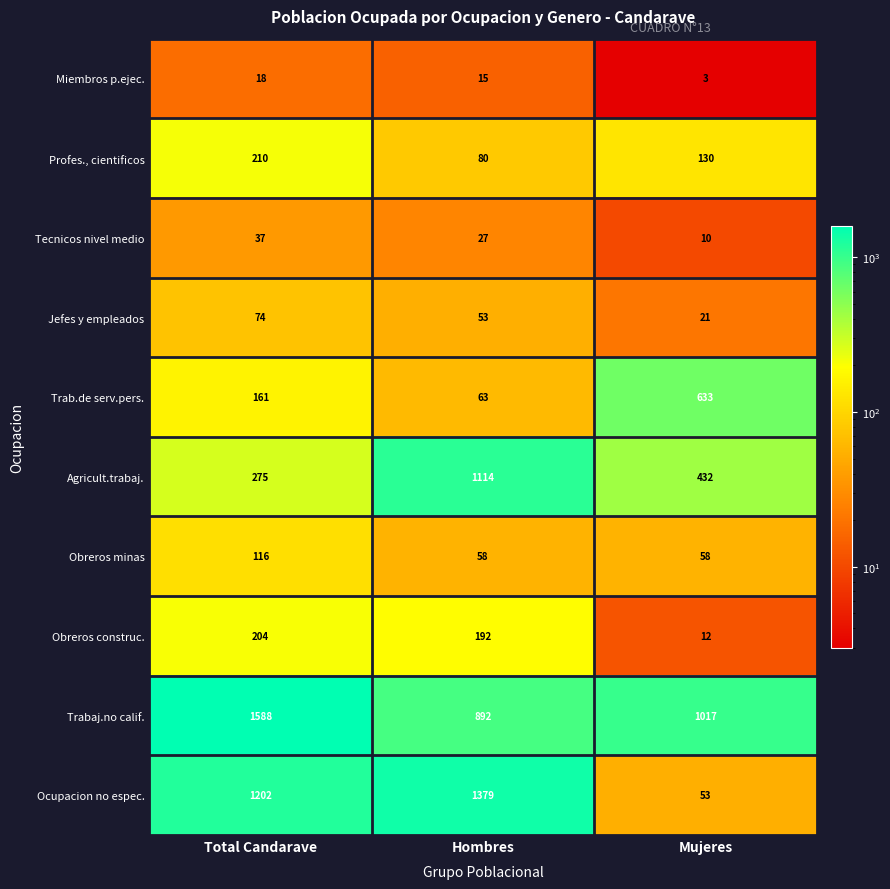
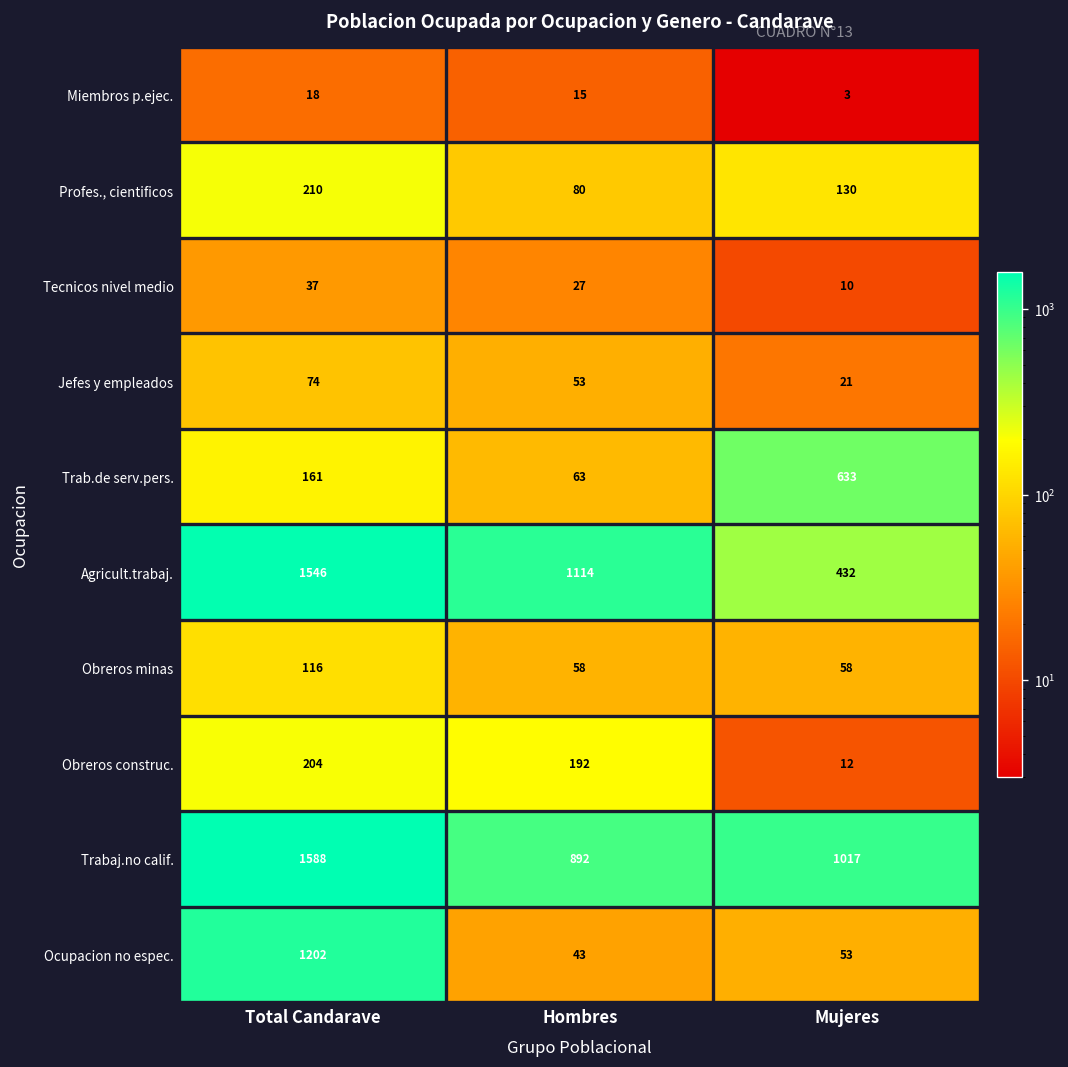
Agricult.trabaj., Total Candarave: 275 -> 1546
Ocupacion no espec., Hombres: 1379 -> 43
